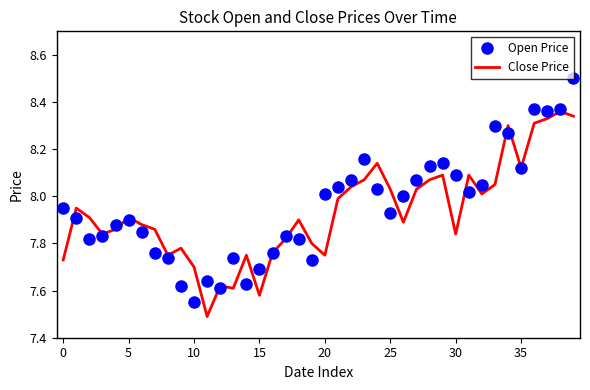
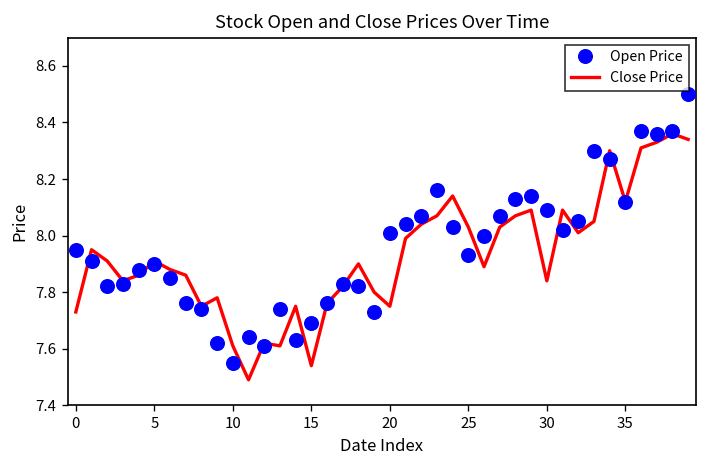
Close Price, 10: 7.70 -> 7.61
Close Price, 15: 7.58 -> 7.54
